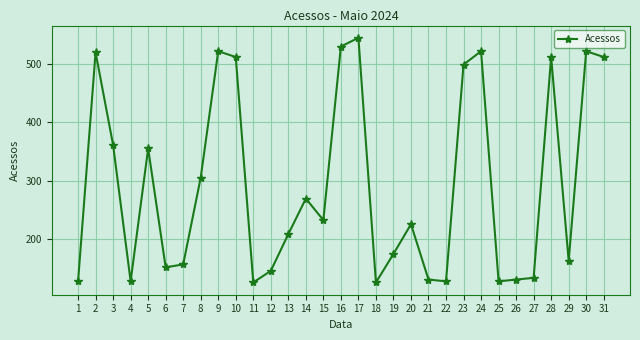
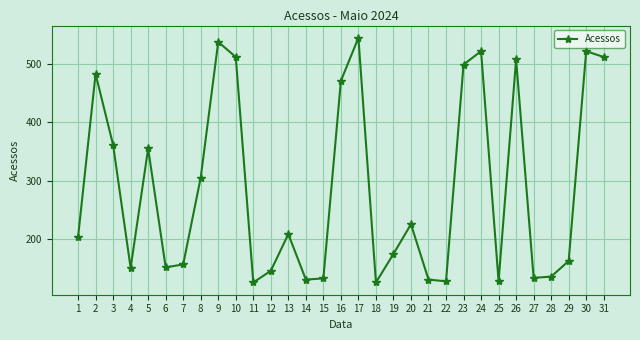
1: 130 -> 200
2: 520 -> 480
4: 130 -> 150
9: 520 -> 540
14: 270 -> 130
15: 230 -> 130
16: 530 -> 470
26: 130 -> 510
28: 510 -> 140
